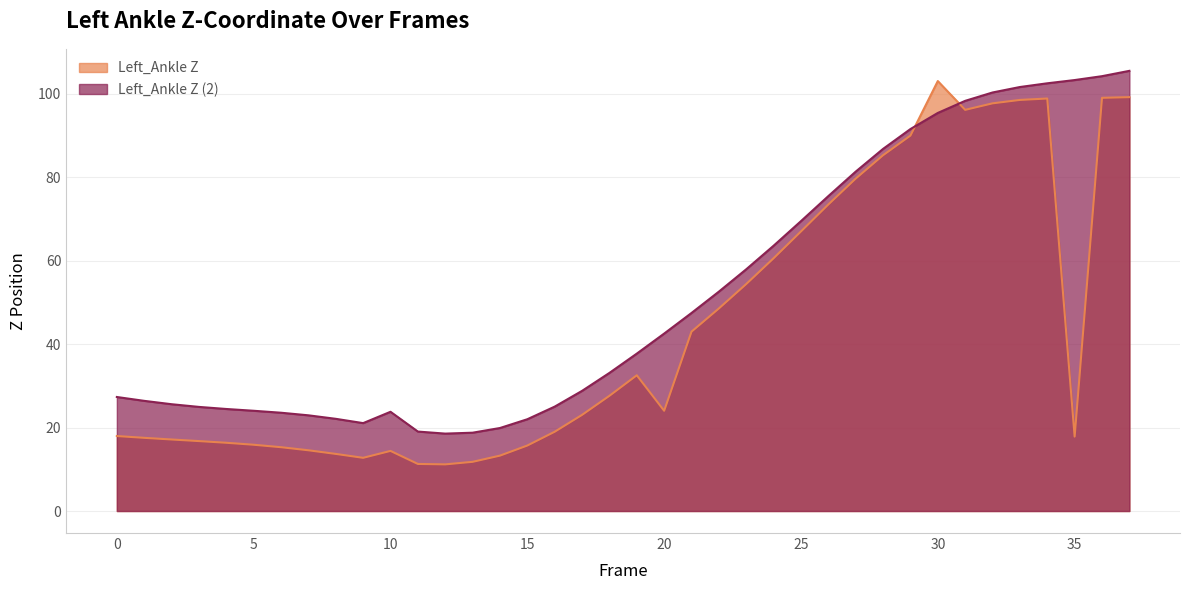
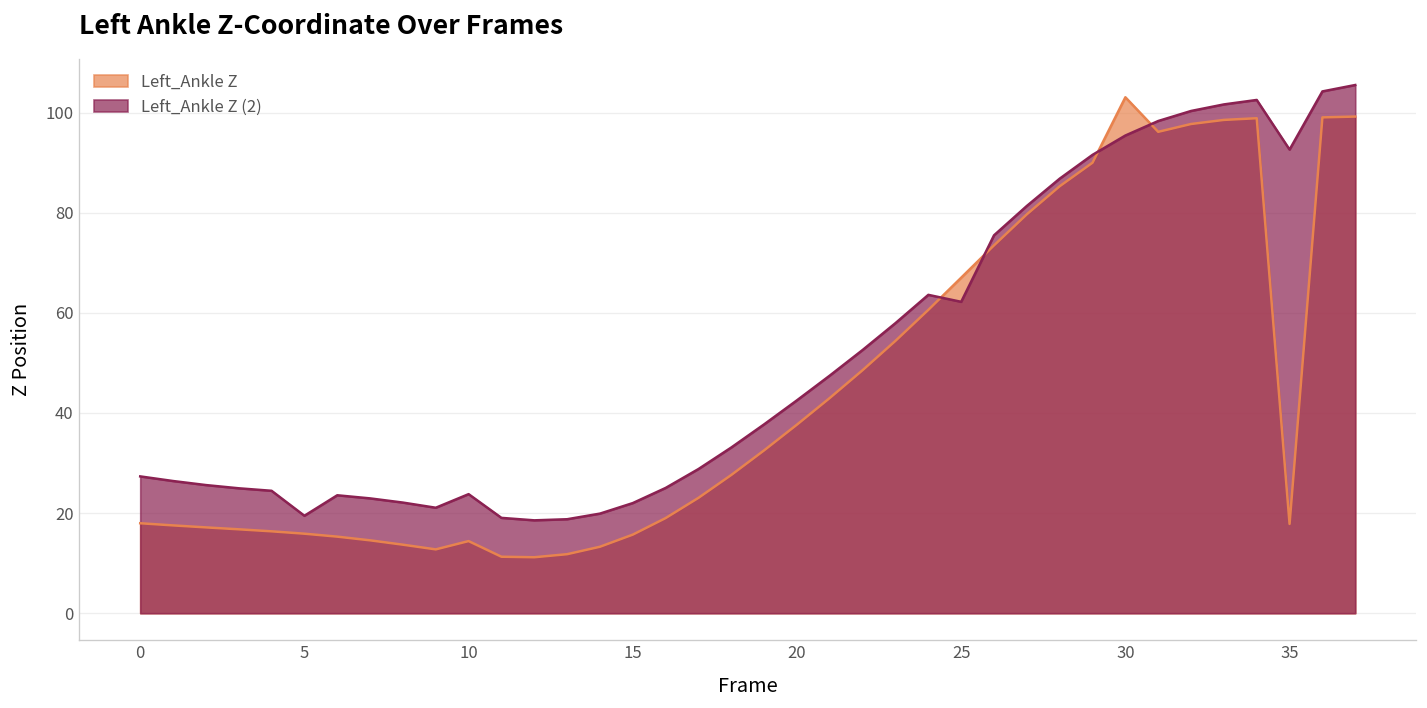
Left_Ankle Z (2), 5: 24 -> 19
Left_Ankle Z, 20: 24 -> 38
Left_Ankle Z (2), 25: 69 -> 62
Left_Ankle Z (2), 35: 103 -> 93
